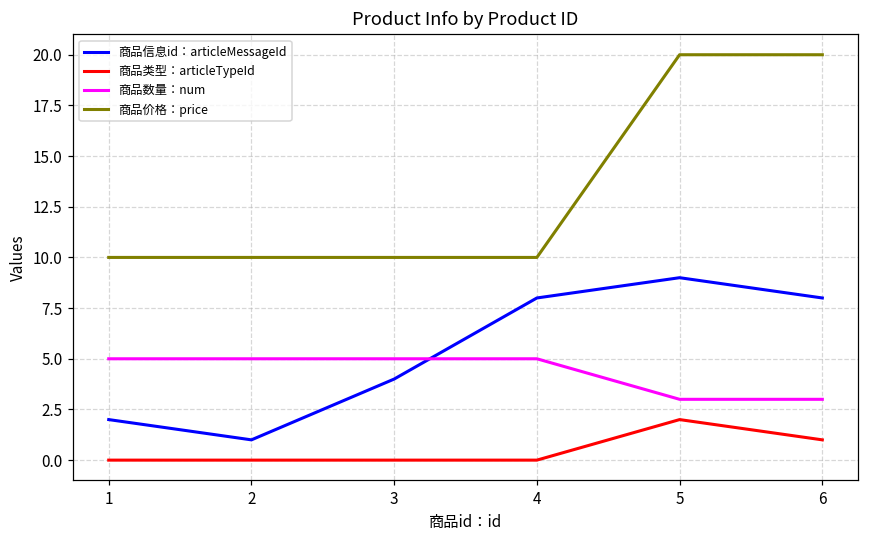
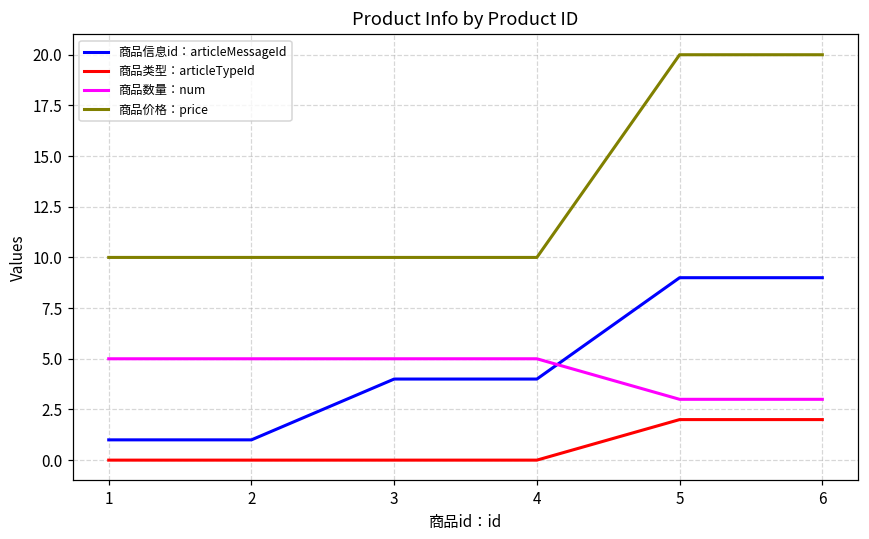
商品信息id：articleMessageId, 1: 2 -> 1
商品信息id：articleMessageId, 4: 8 -> 4
商品信息id：articleMessageId, 6: 8 -> 9
商品类型：articleTypeId, 6: 1 -> 2
